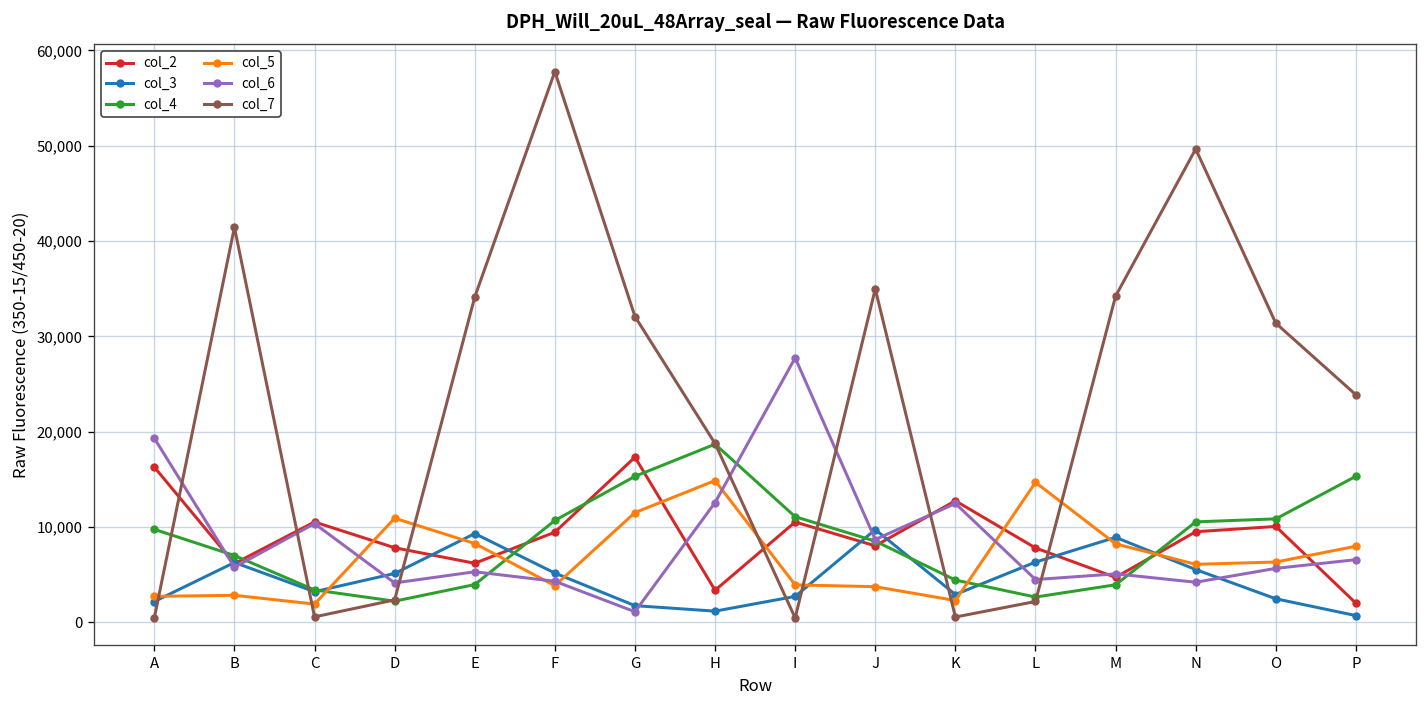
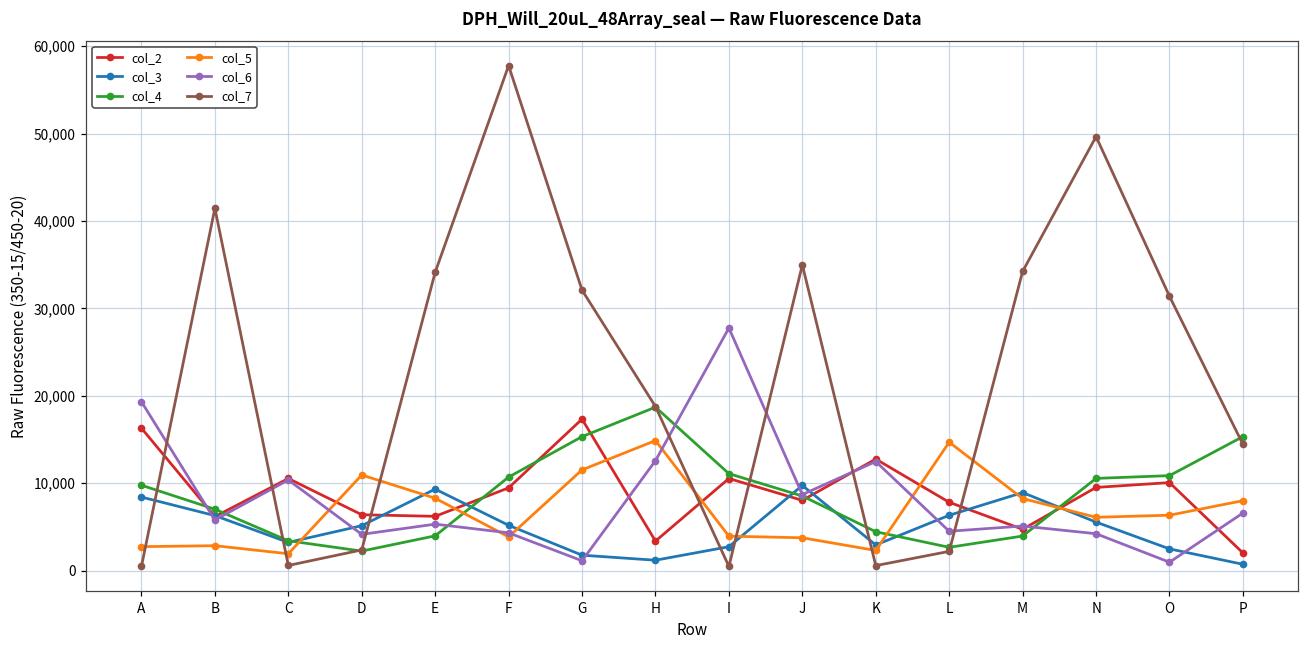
col_3, A: 2,000 -> 8,000
col_2, D: 8,000 -> 6,000
col_6, O: 6,000 -> 1,000
col_7, P: 24,000 -> 14,000
